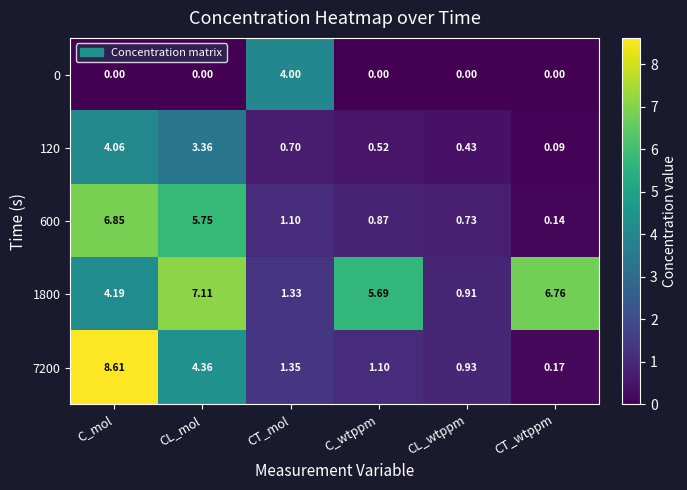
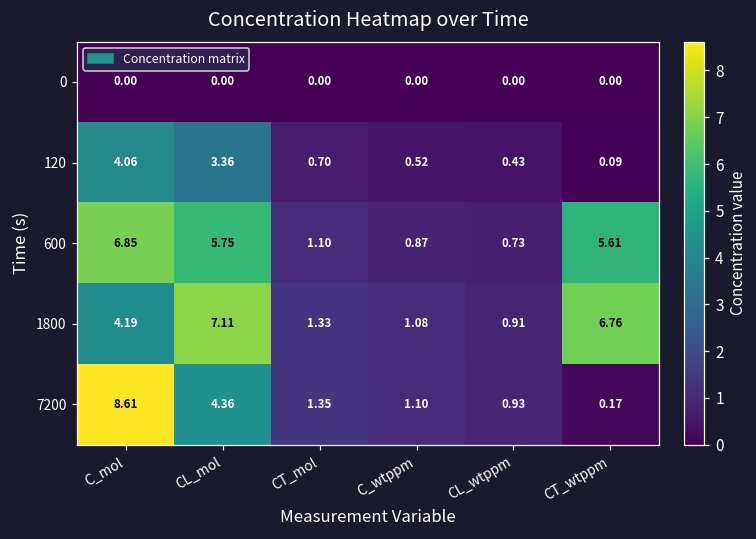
0, CT_mol: 4.00 -> 0.00
600, CT_wtppm: 0.14 -> 5.61
1800, C_wtppm: 5.69 -> 1.08
